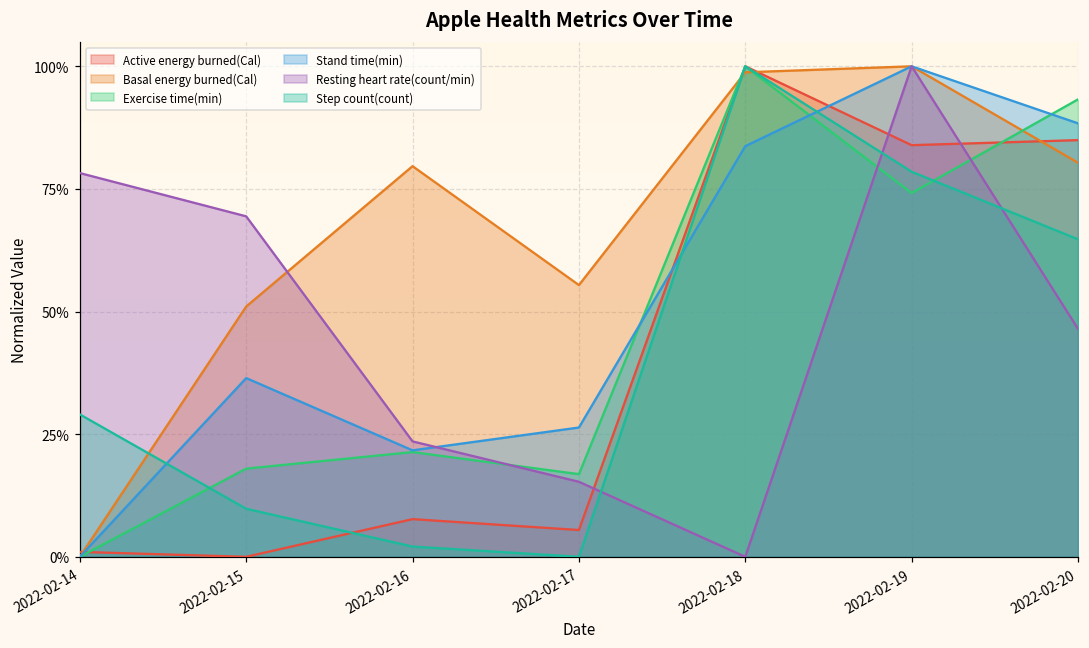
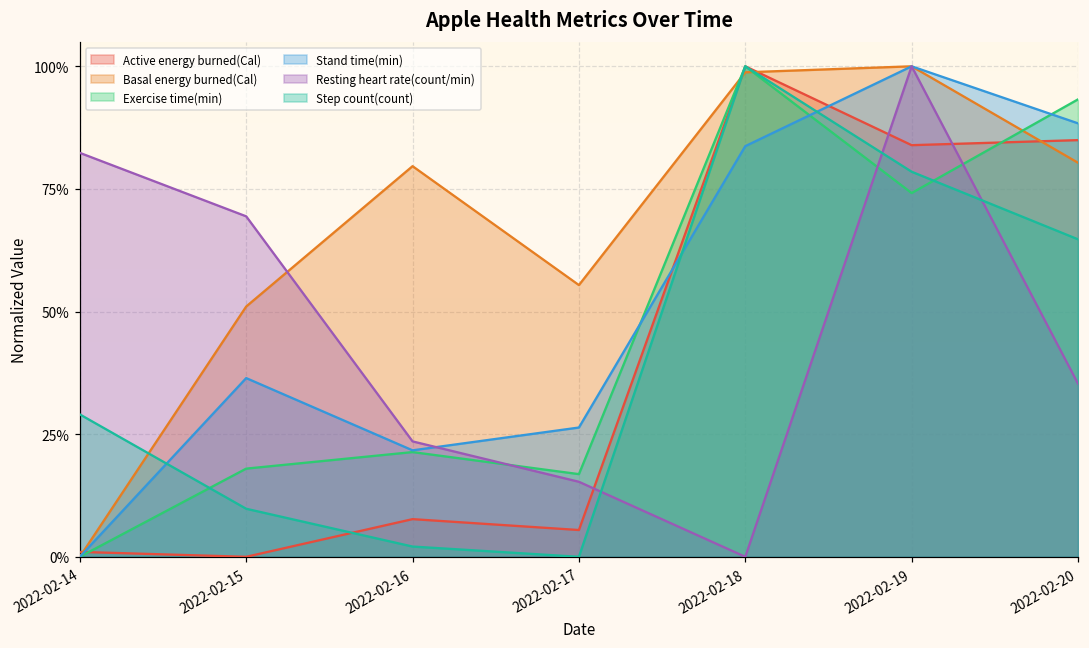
Resting heart rate(count/min), 2022-02-14: 78% -> 82%
Resting heart rate(count/min), 2022-02-20: 46% -> 35%
